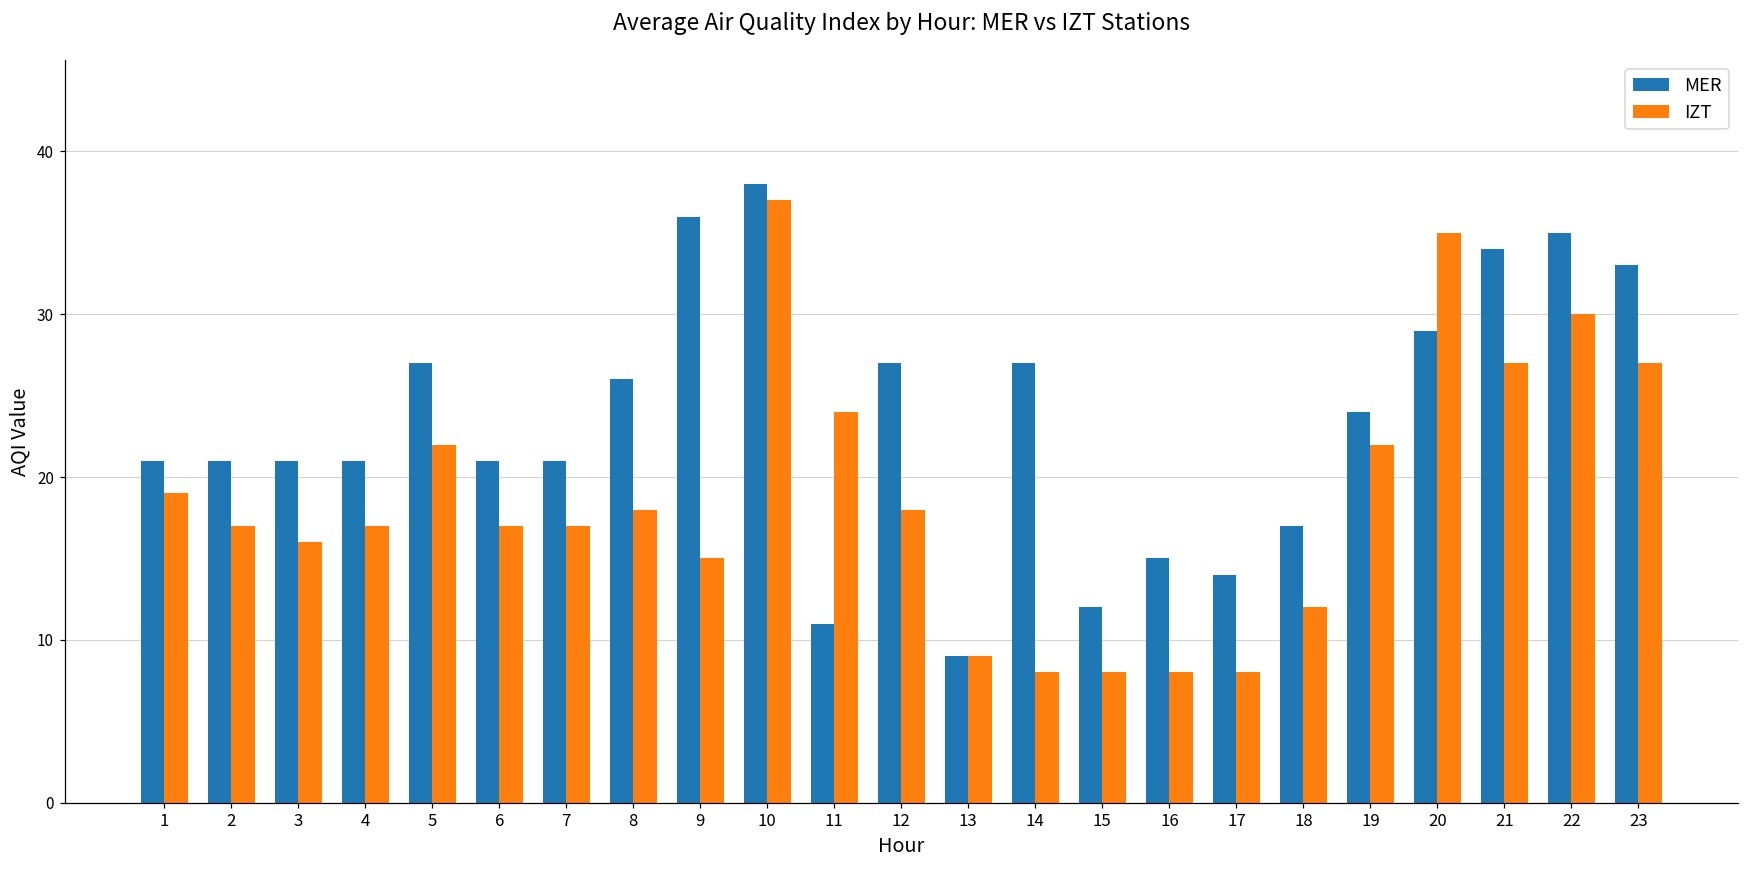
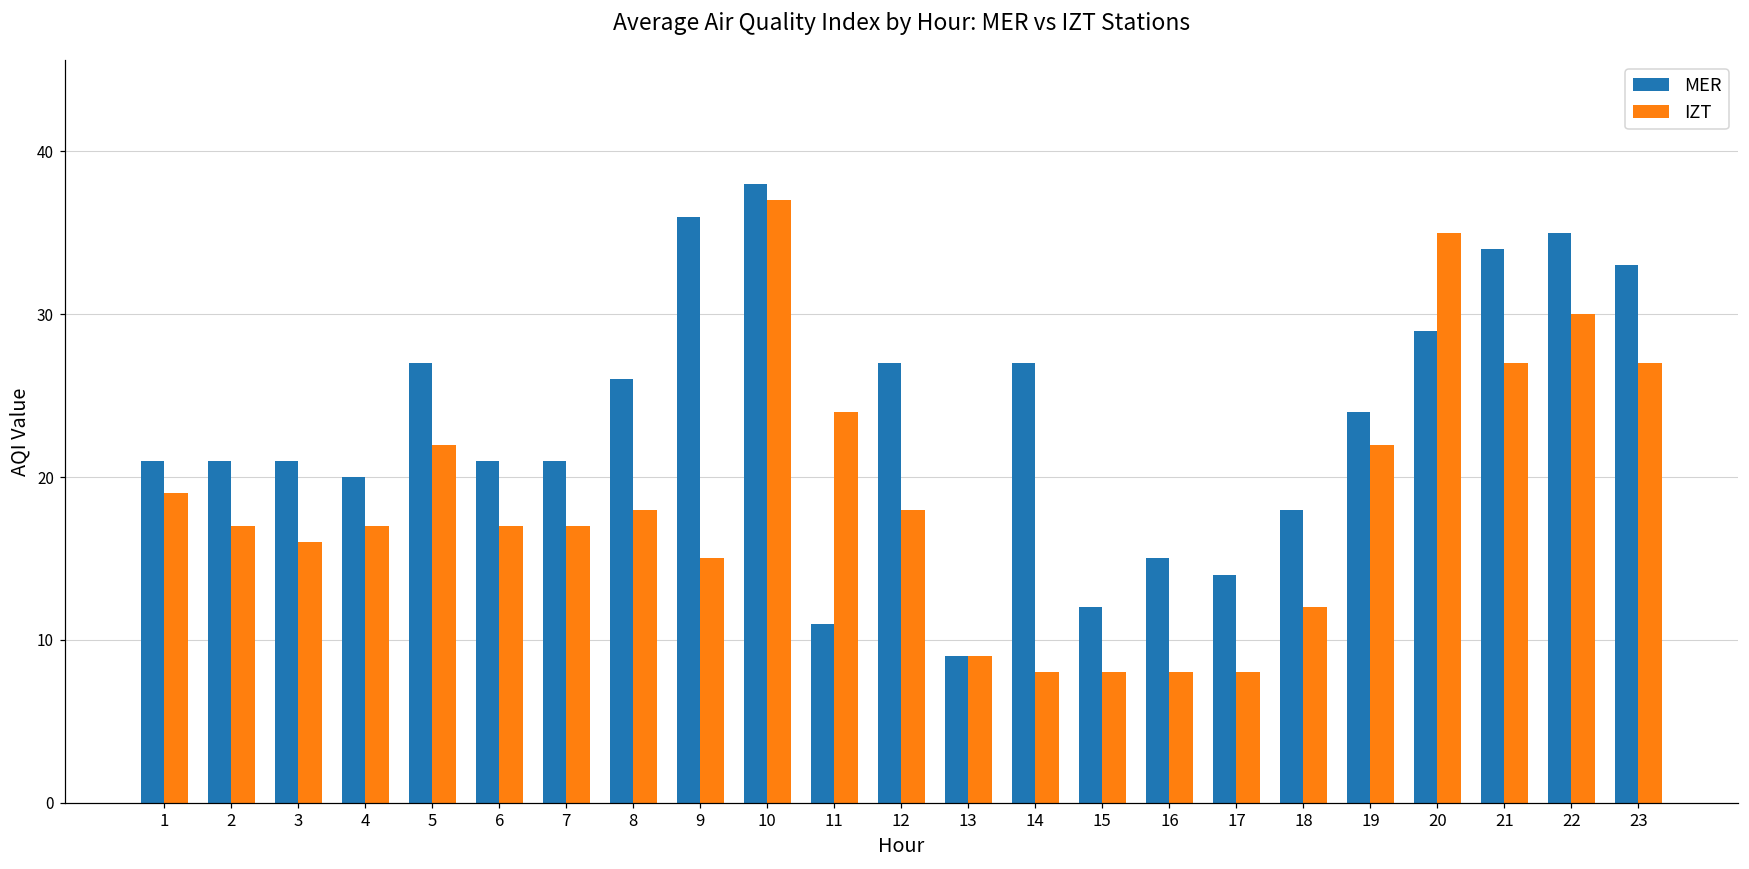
MER, 4: 21 -> 20
MER, 18: 17 -> 18
